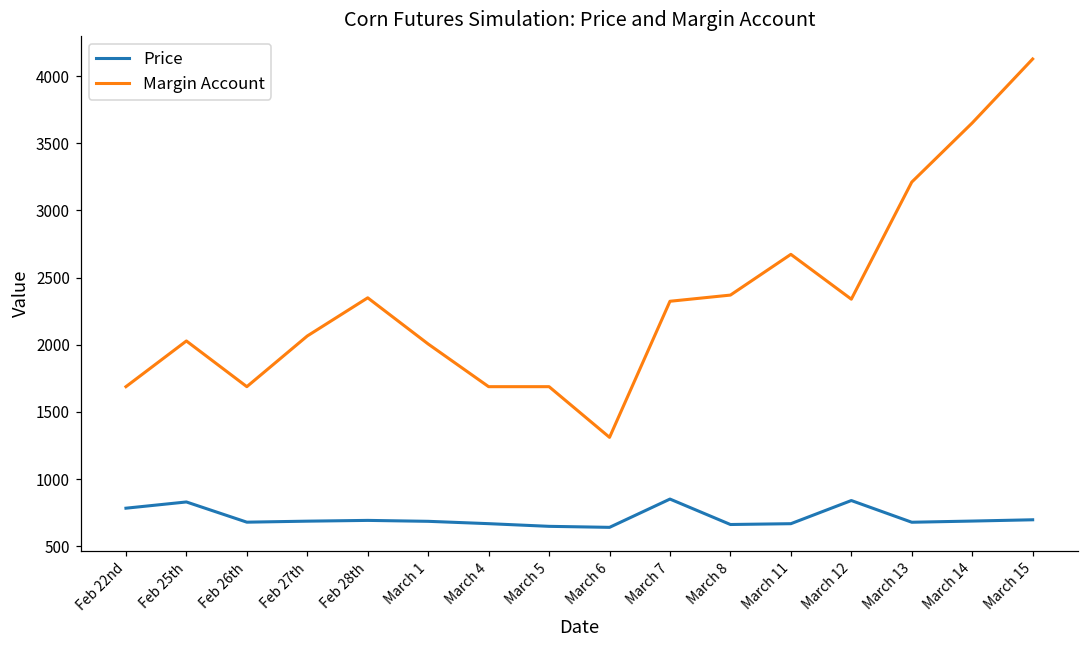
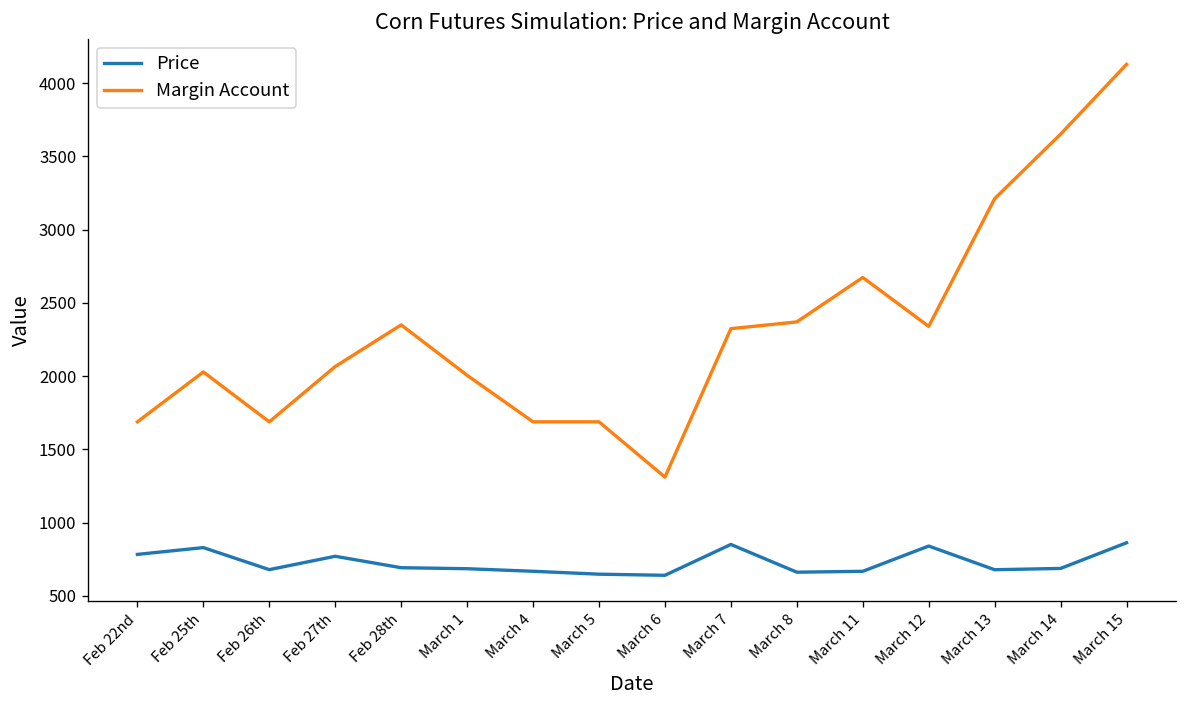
Price, Feb 27th: 690 -> 770
Price, March 15: 700 -> 860
